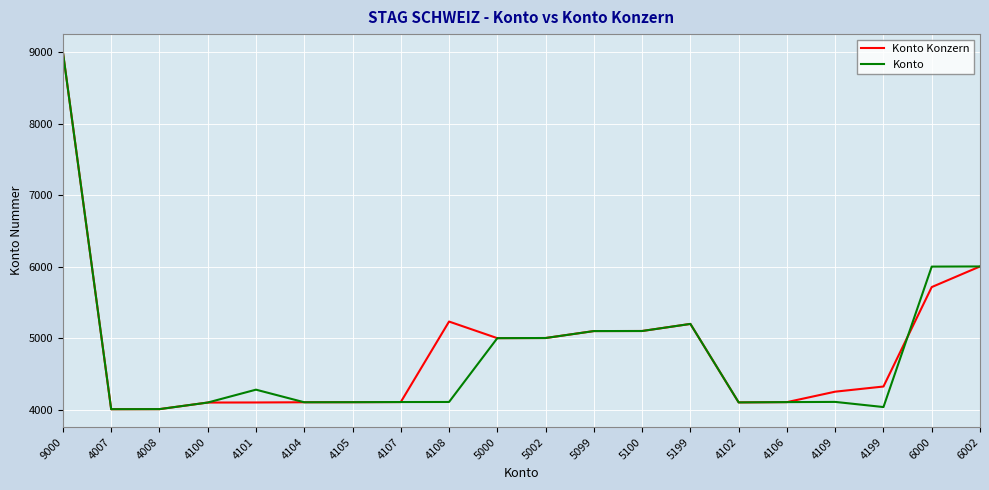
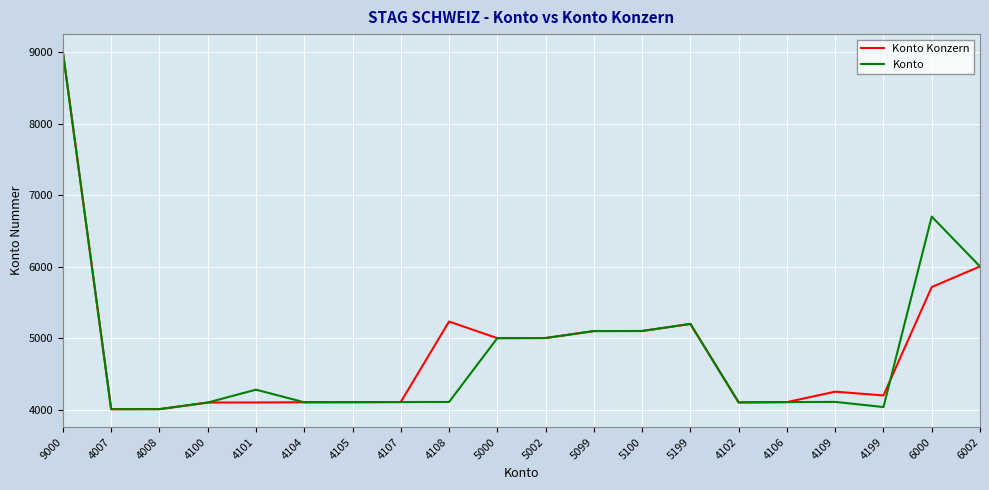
Konto Konzern, 4199: 4300 -> 4200
Konto, 6000: 6000 -> 6700
